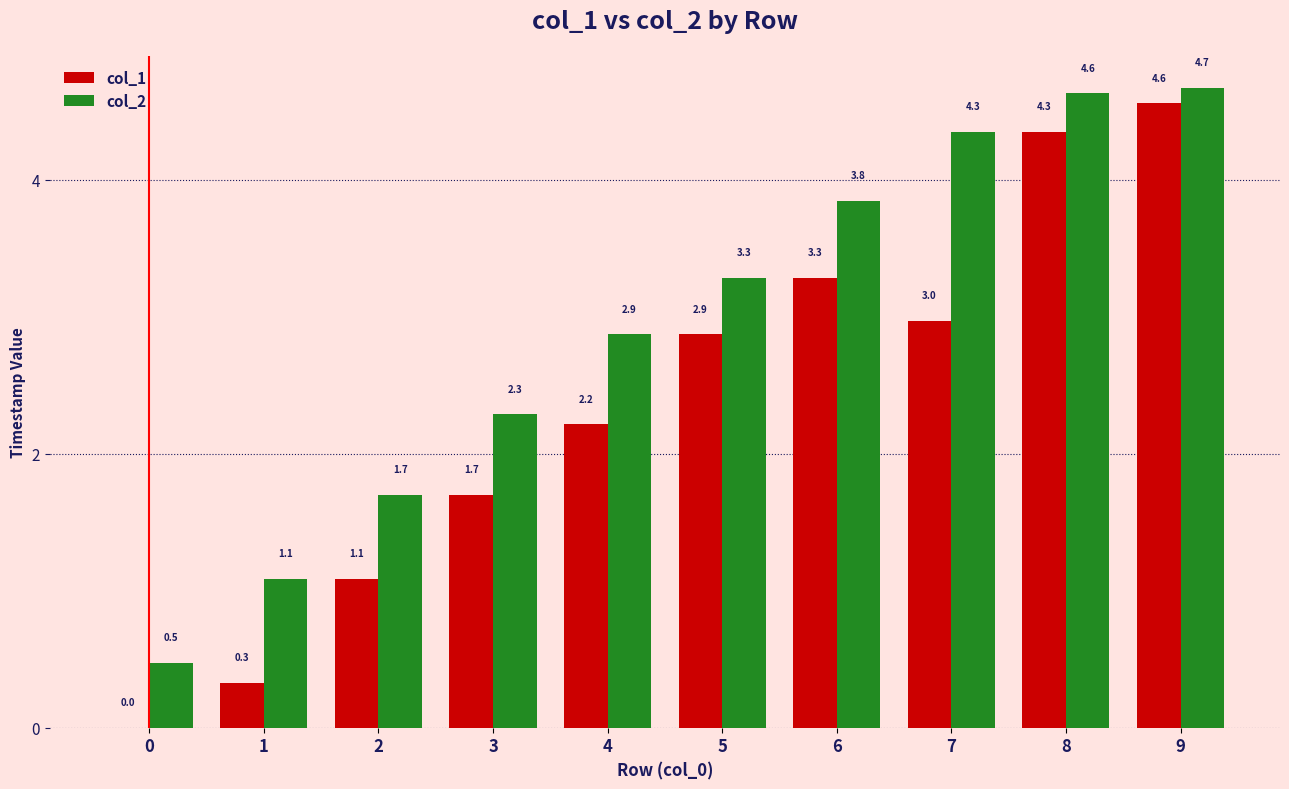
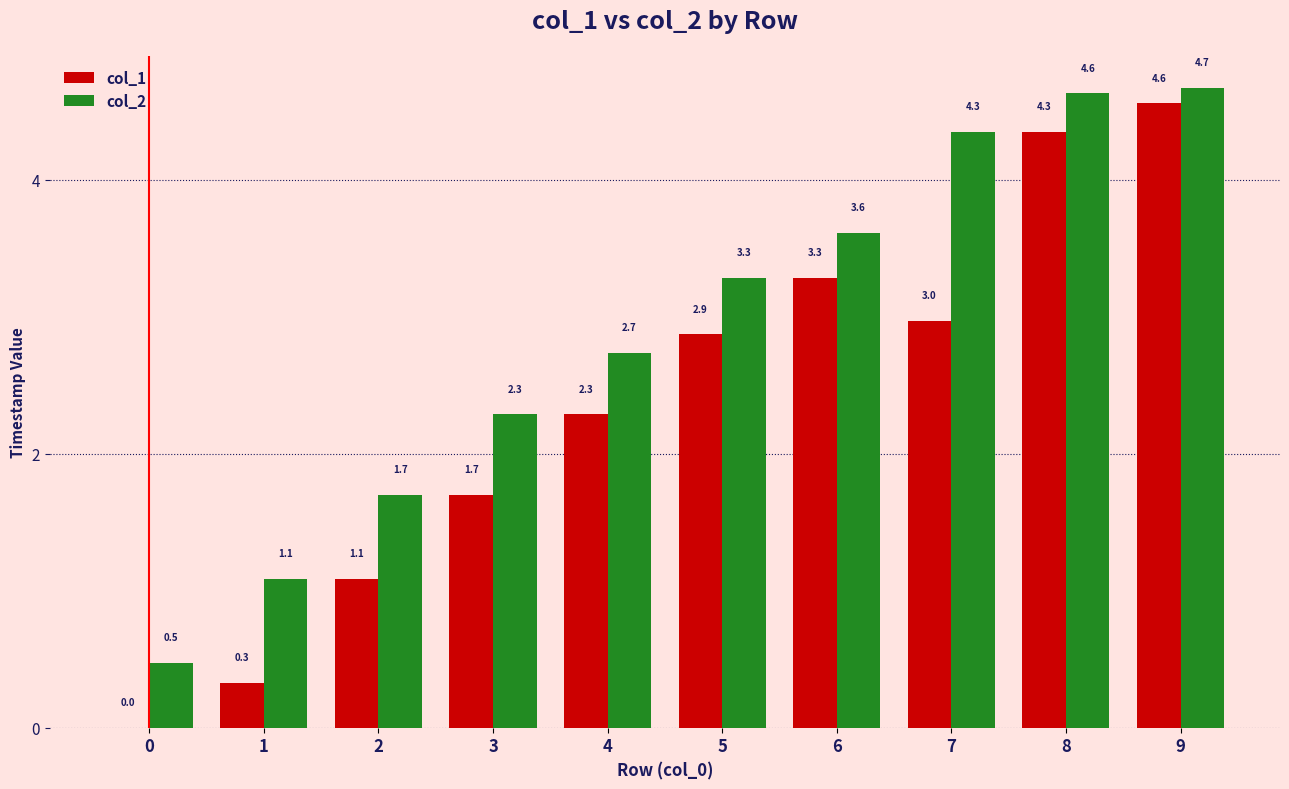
col_1, 4: 2.2 -> 2.3
col_2, 4: 2.9 -> 2.7
col_2, 6: 3.8 -> 3.6
